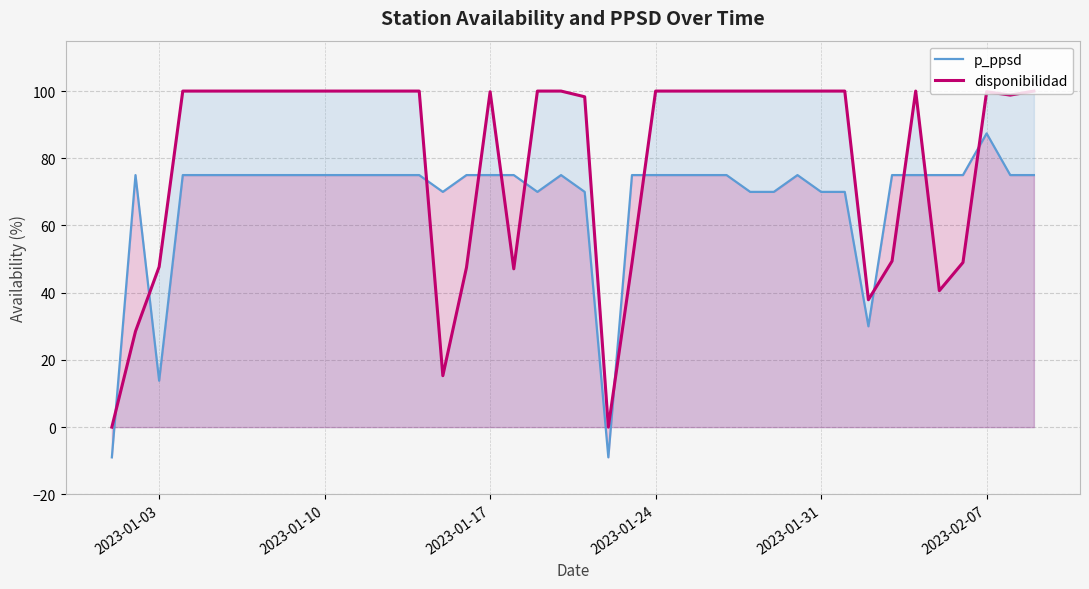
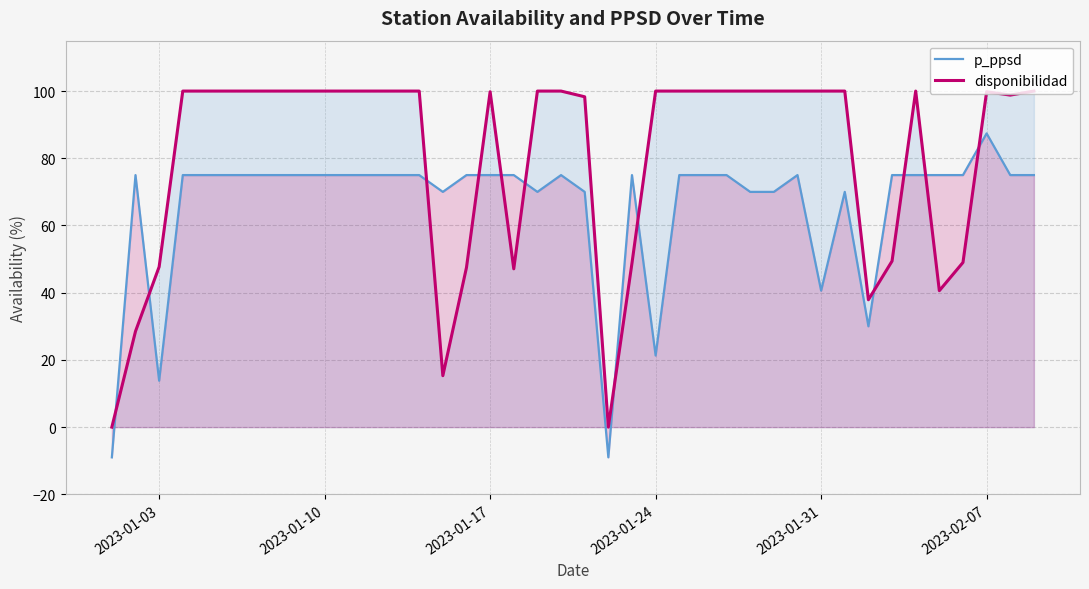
p_ppsd, 2023-01-24: 75 -> 21
p_ppsd, 2023-01-31: 70 -> 41
